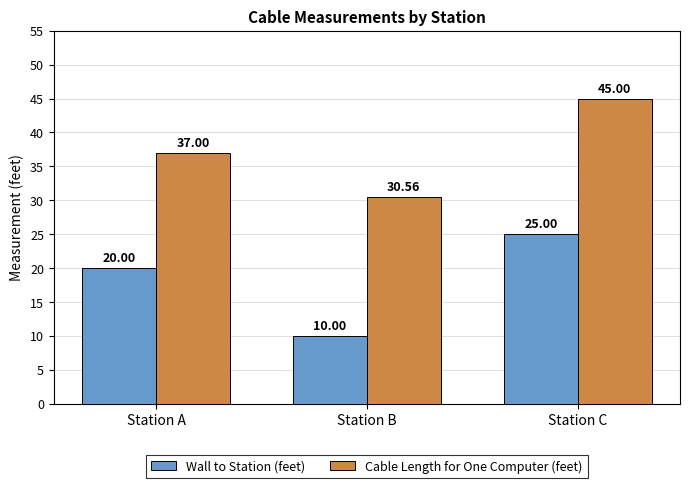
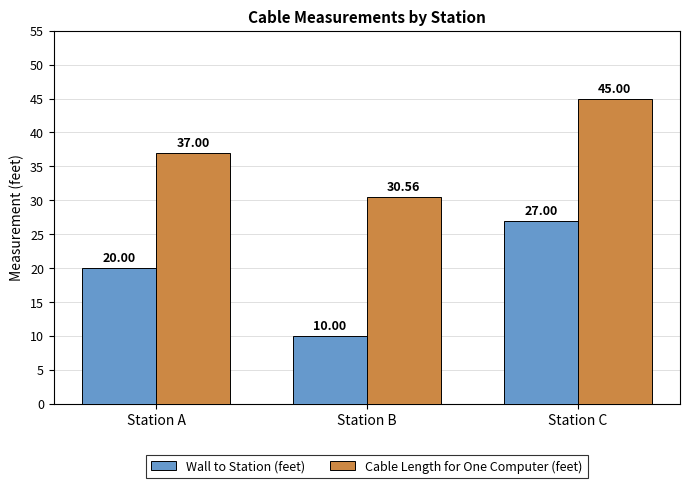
Wall to Station (feet), Station C: 25.00 -> 27.00
